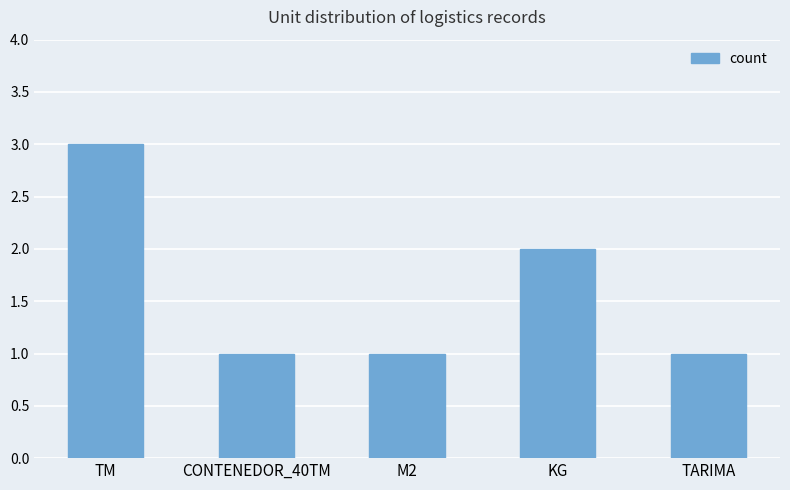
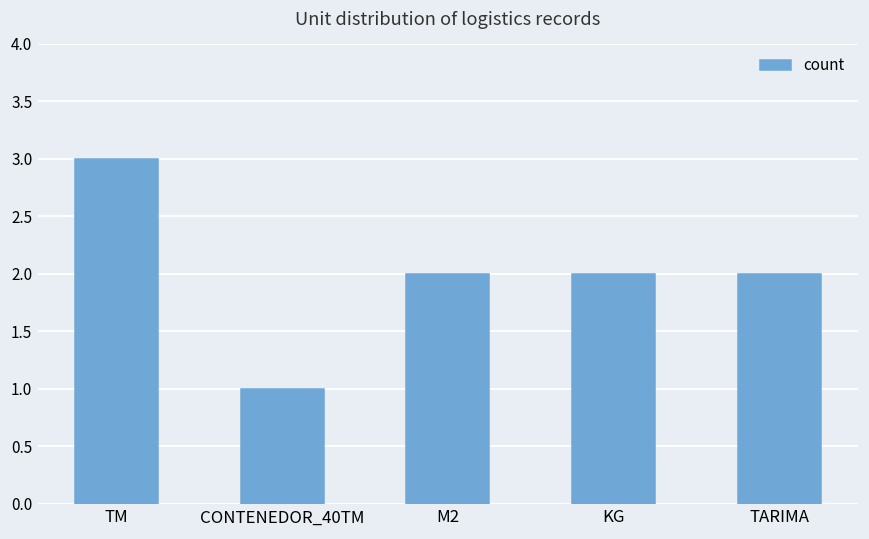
M2: 1 -> 2
TARIMA: 1 -> 2
